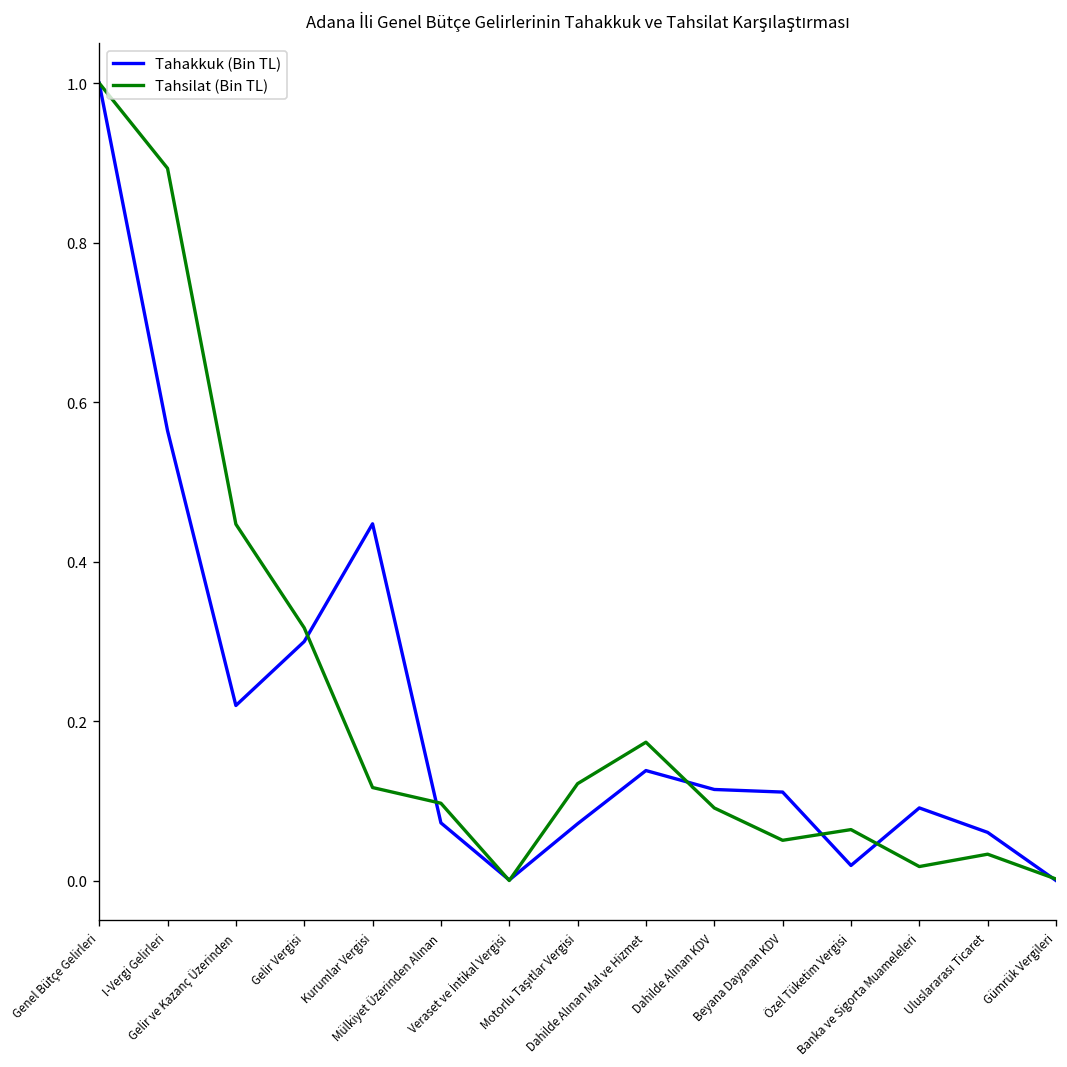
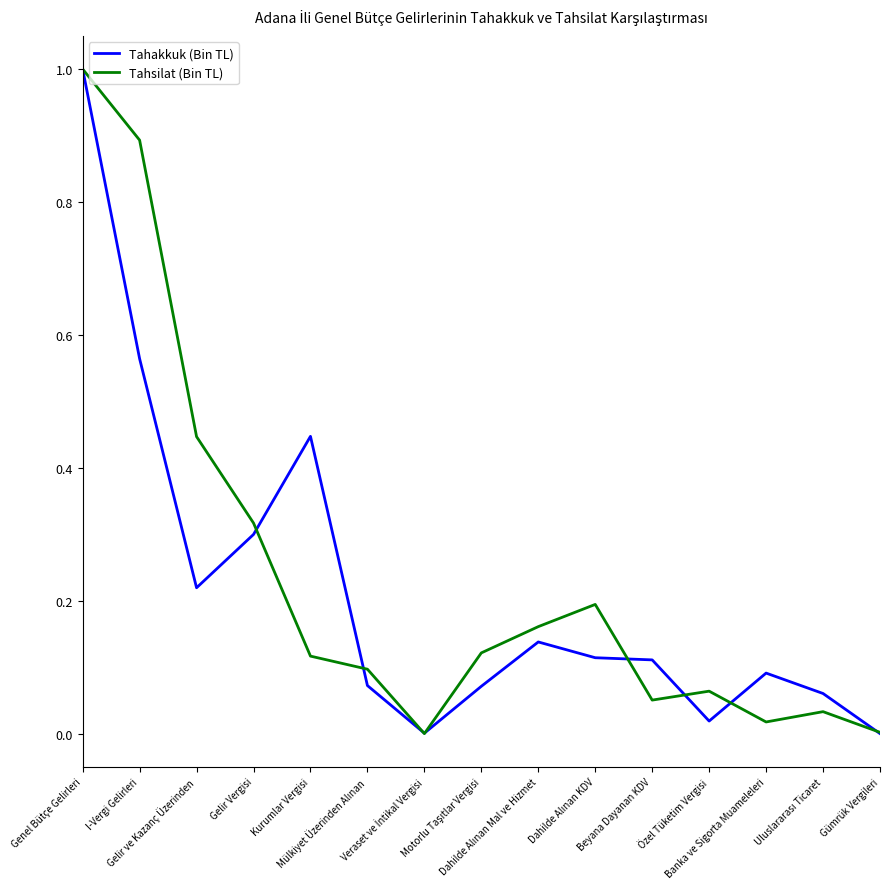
Tahsilat (Bin TL), Dahilde Alınan Mal ve Hizmet: 0.17 -> 0.16
Tahsilat (Bin TL), Dahilde Alınan KDV: 0.09 -> 0.19
